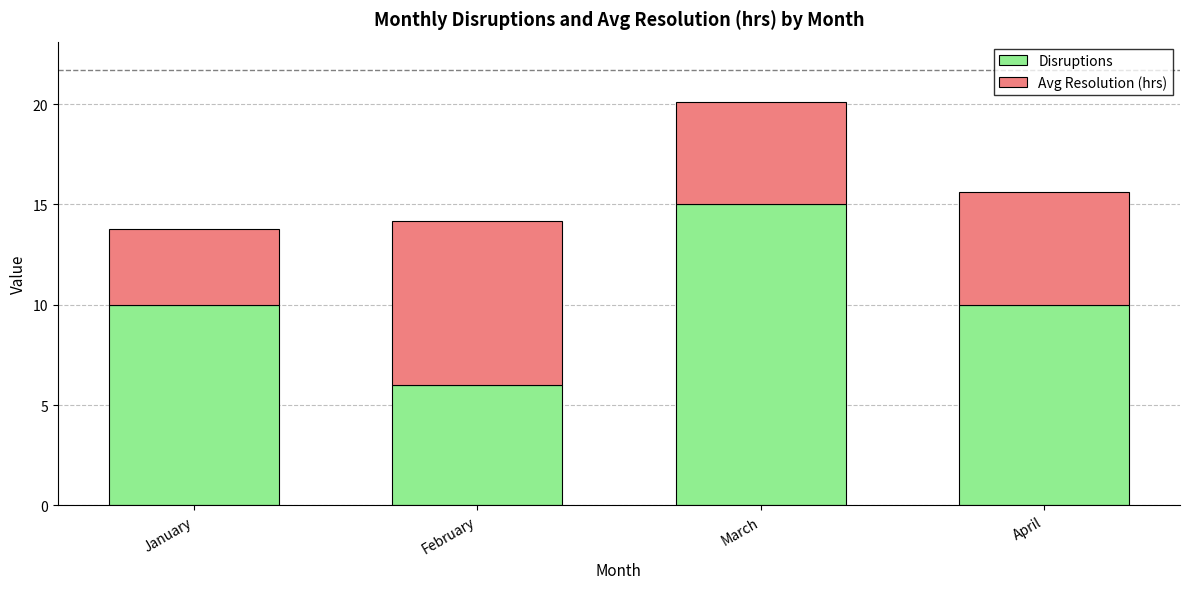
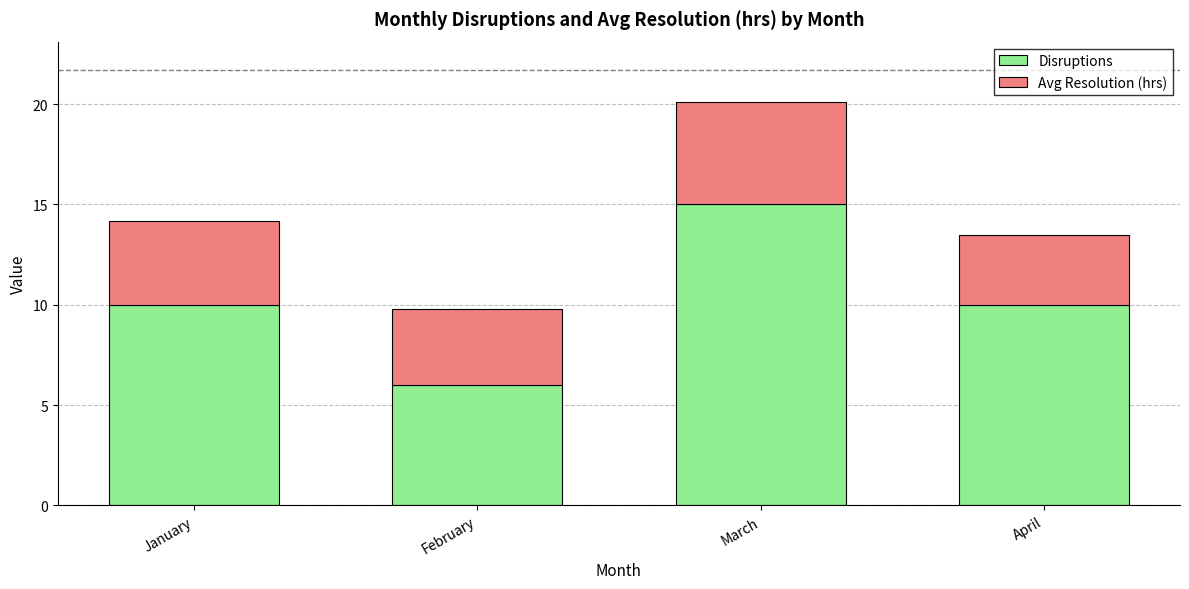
Avg Resolution (hrs), January: 3.8 -> 4.2
Avg Resolution (hrs), February: 8.2 -> 3.8
Avg Resolution (hrs), April: 5.6 -> 3.5
